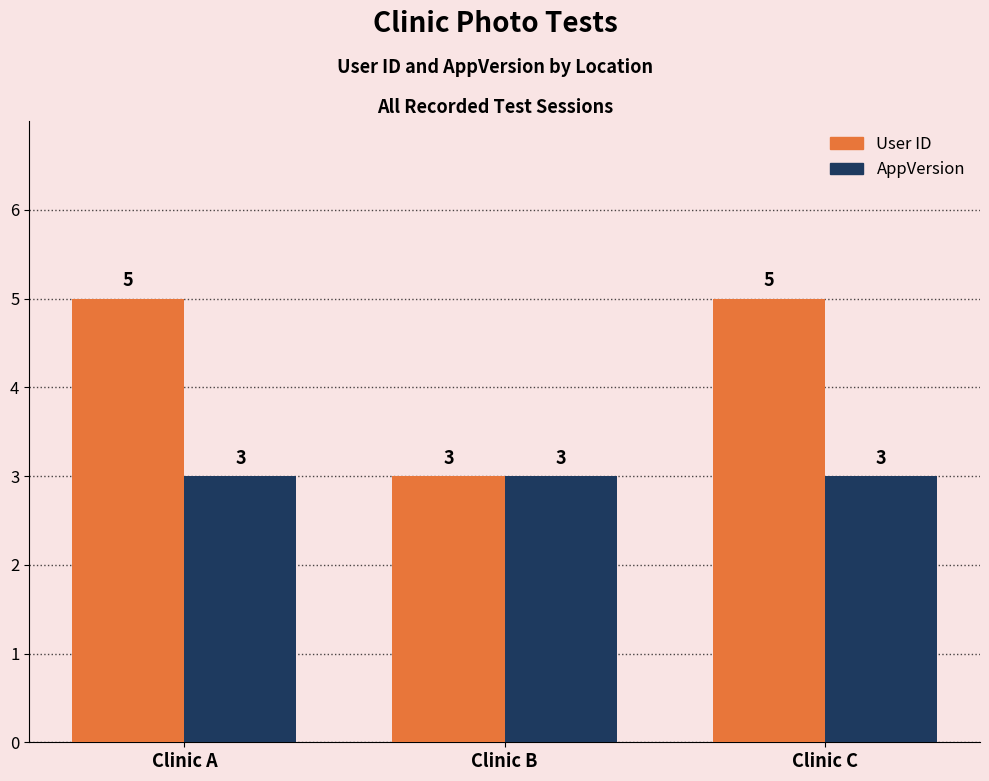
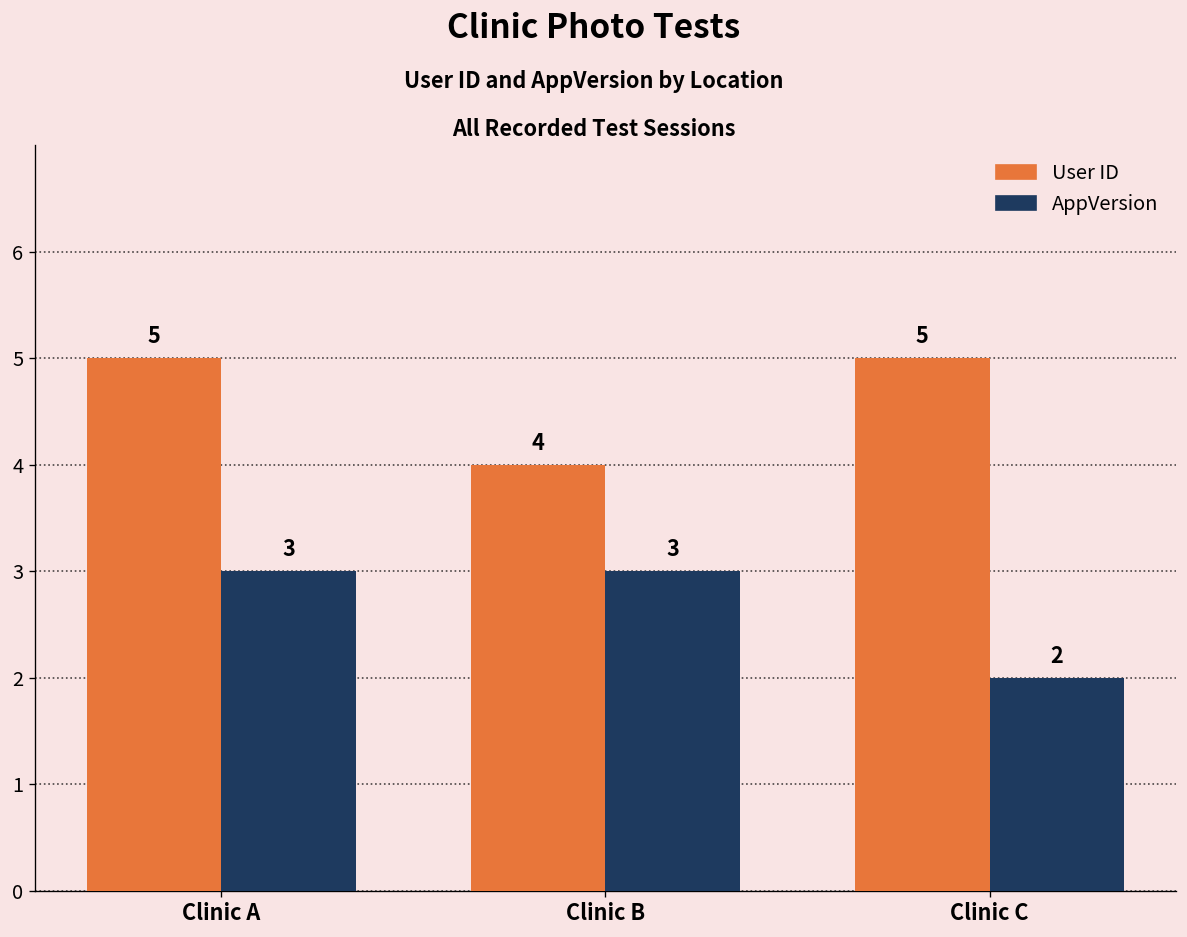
User ID, Clinic B: 3 -> 4
AppVersion, Clinic C: 3 -> 2
